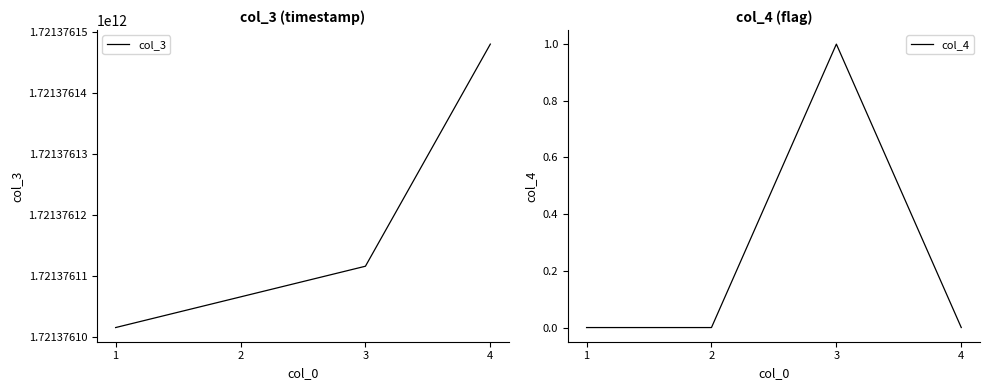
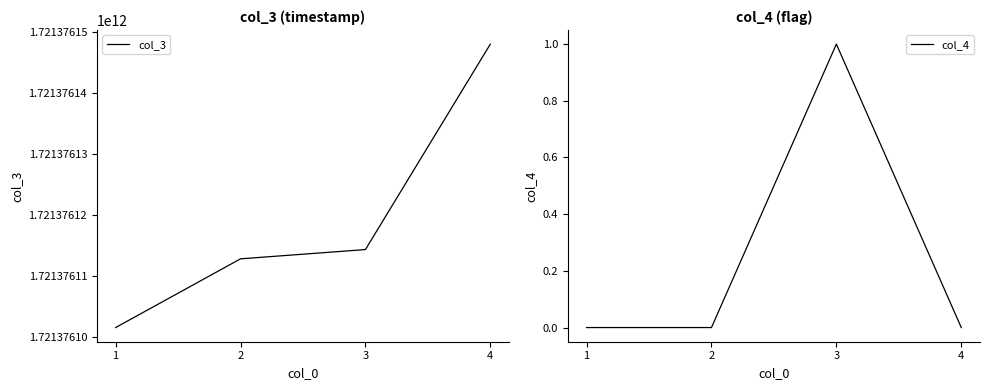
col_3 (timestamp), 2: 1721376107000 -> 1721376113000
col_3 (timestamp), 3: 1721376112000 -> 1721376114000
